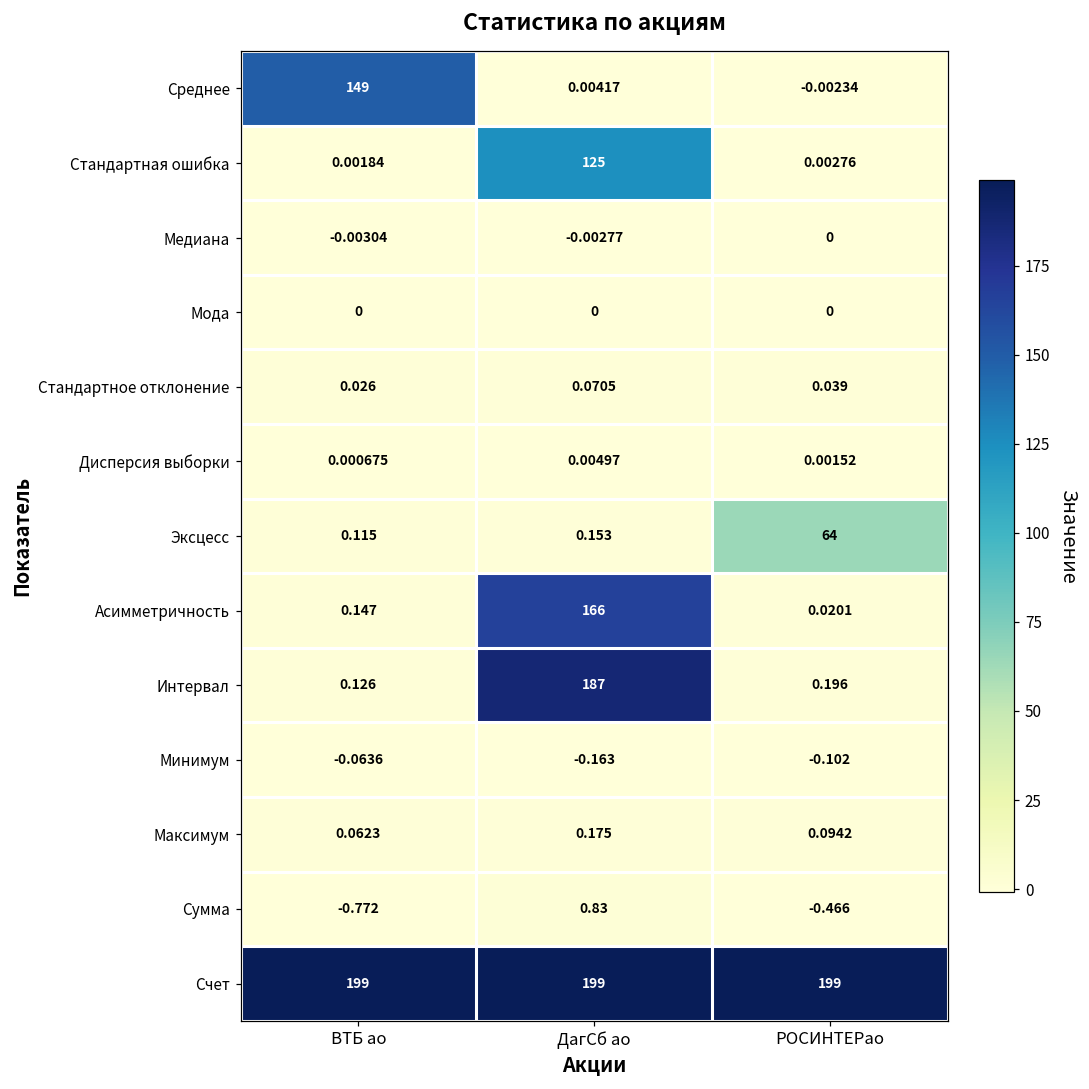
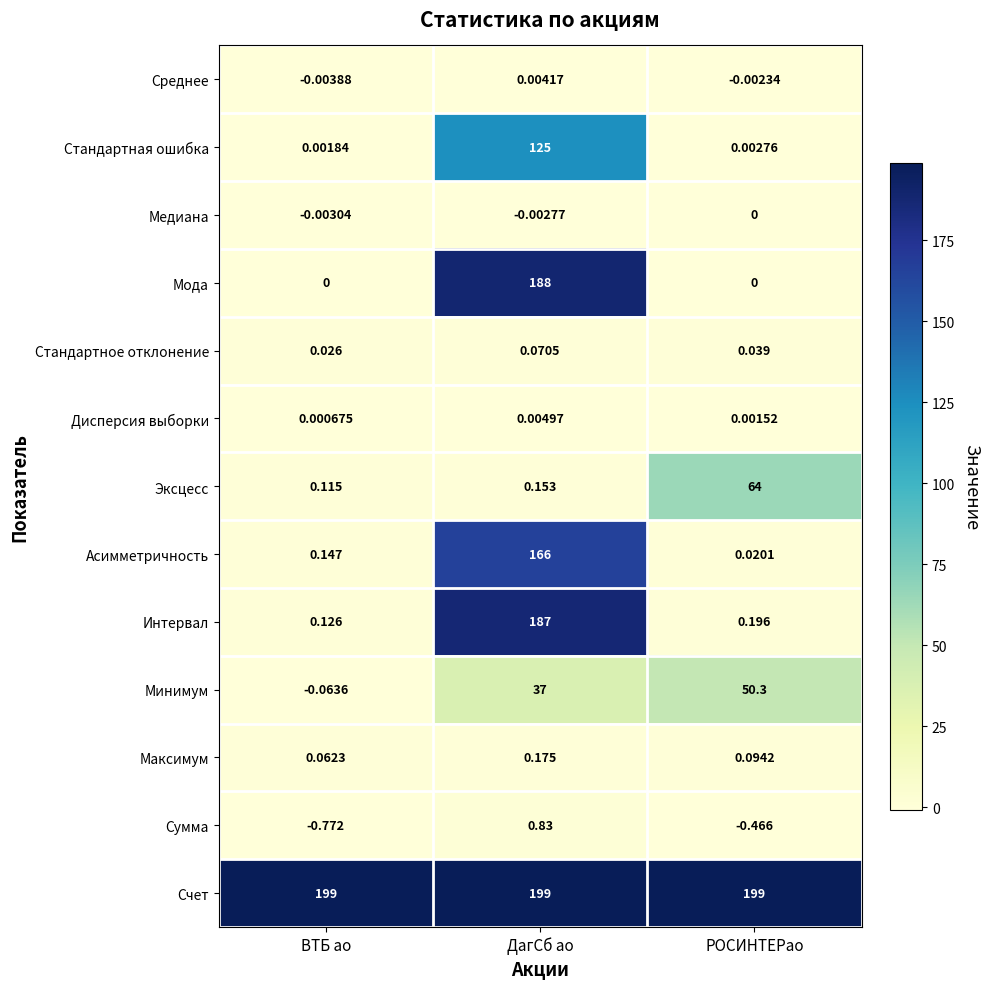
Среднее, ВТБ ао: 149 -> -0.00388
Мода, ДагСб ао: 0 -> 188
Минимум, ДагСб ао: -0.163 -> 37
Минимум, РОСИНТЕРао: -0.102 -> 50.3
